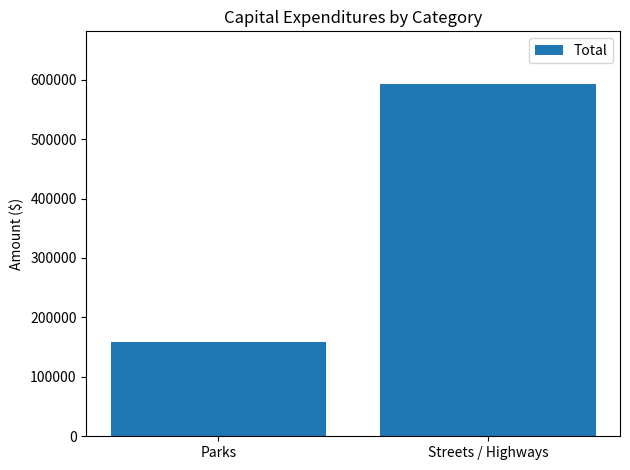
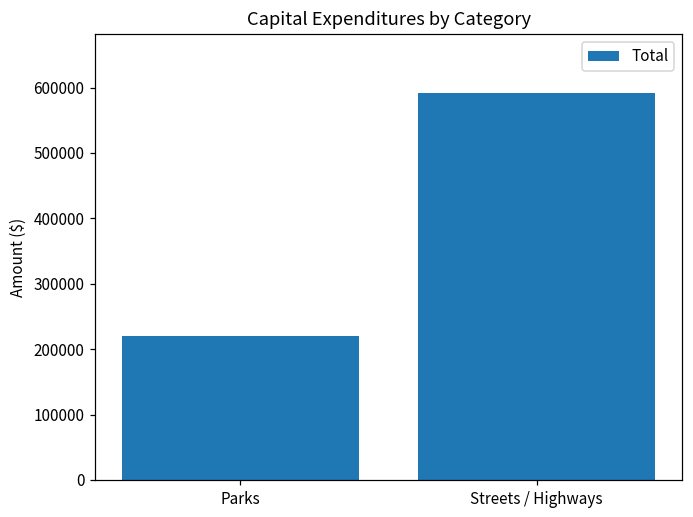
Parks: 160000 -> 220000
